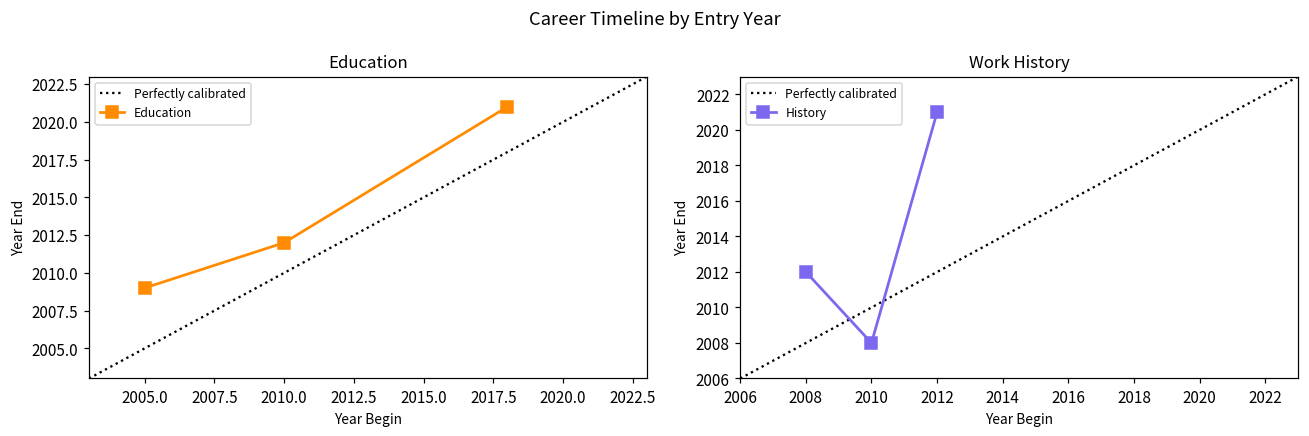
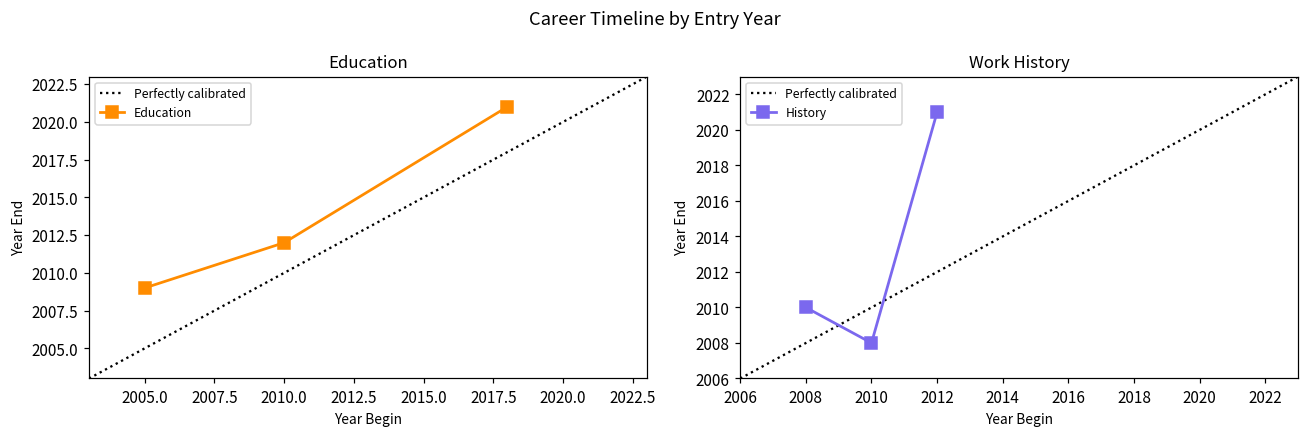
Work History, History, 2008: 2012 -> 2010
